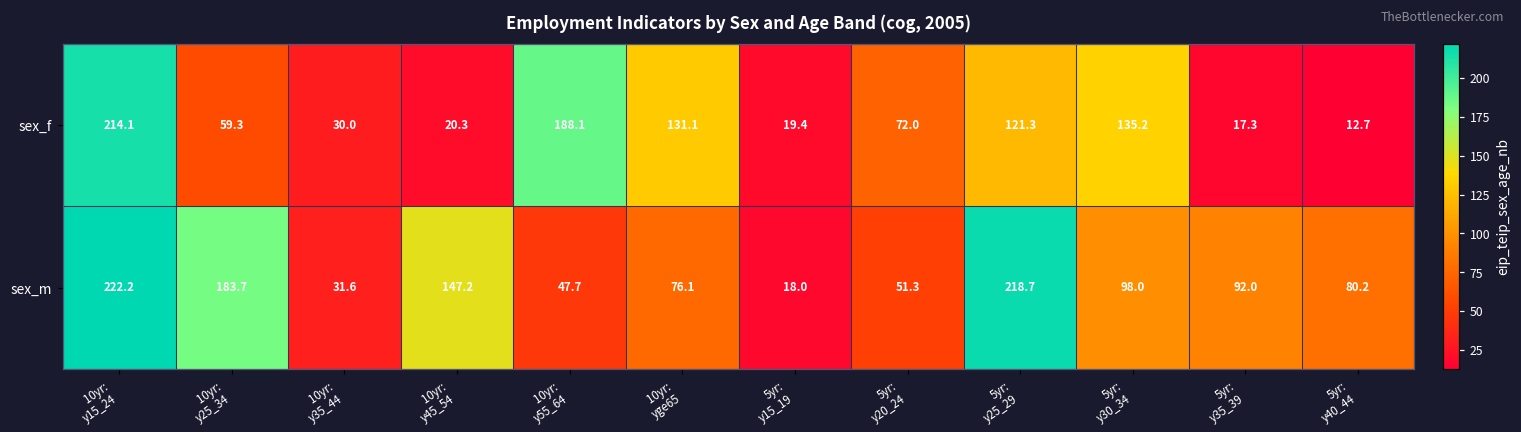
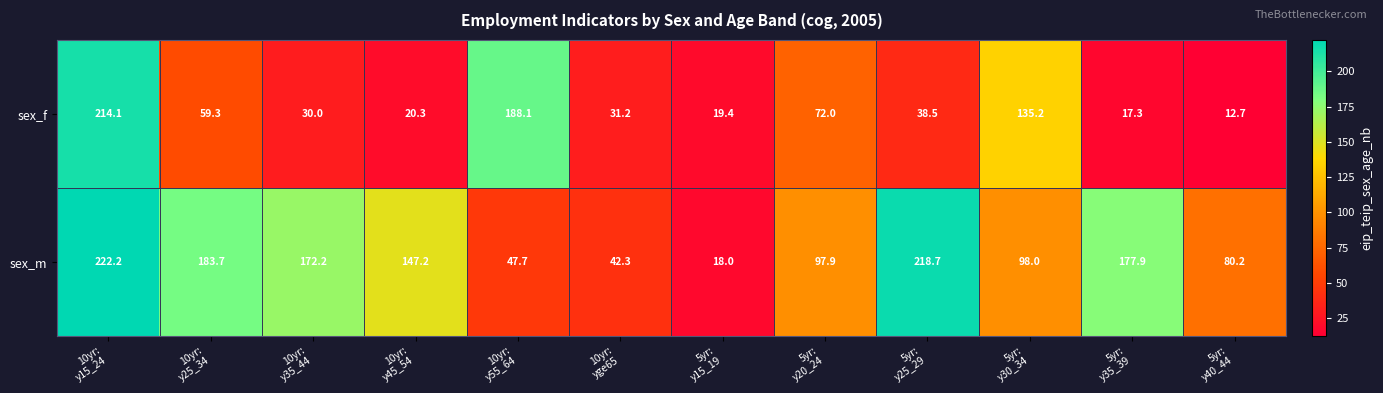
sex_f, 10yr: yge65: 131.1 -> 31.2
sex_f, 5yr: y25_29: 121.3 -> 38.5
sex_m, 10yr: y35_44: 31.6 -> 172.2
sex_m, 10yr: yge65: 76.1 -> 42.3
sex_m, 5yr: y20_24: 51.3 -> 97.9
sex_m, 5yr: y35_39: 92.0 -> 177.9
